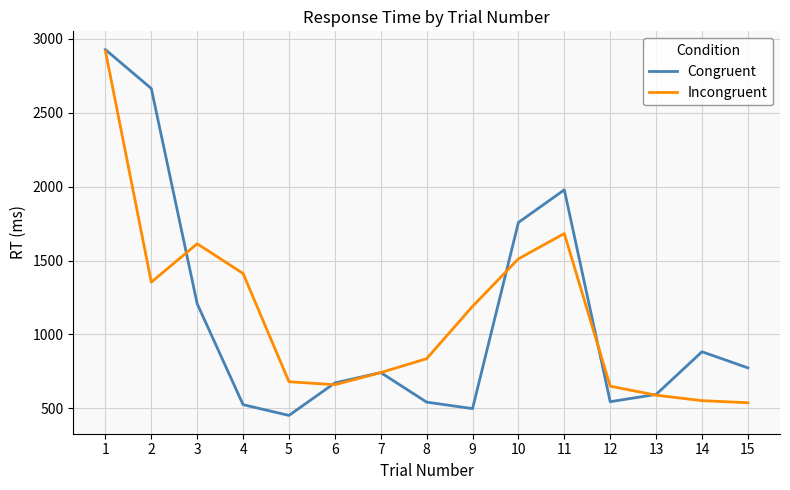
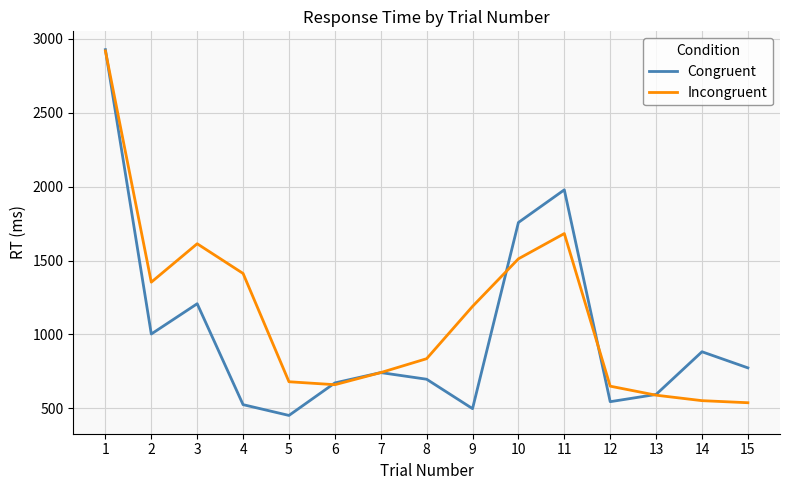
Congruent, 2: 2670 -> 1000
Congruent, 8: 540 -> 700
